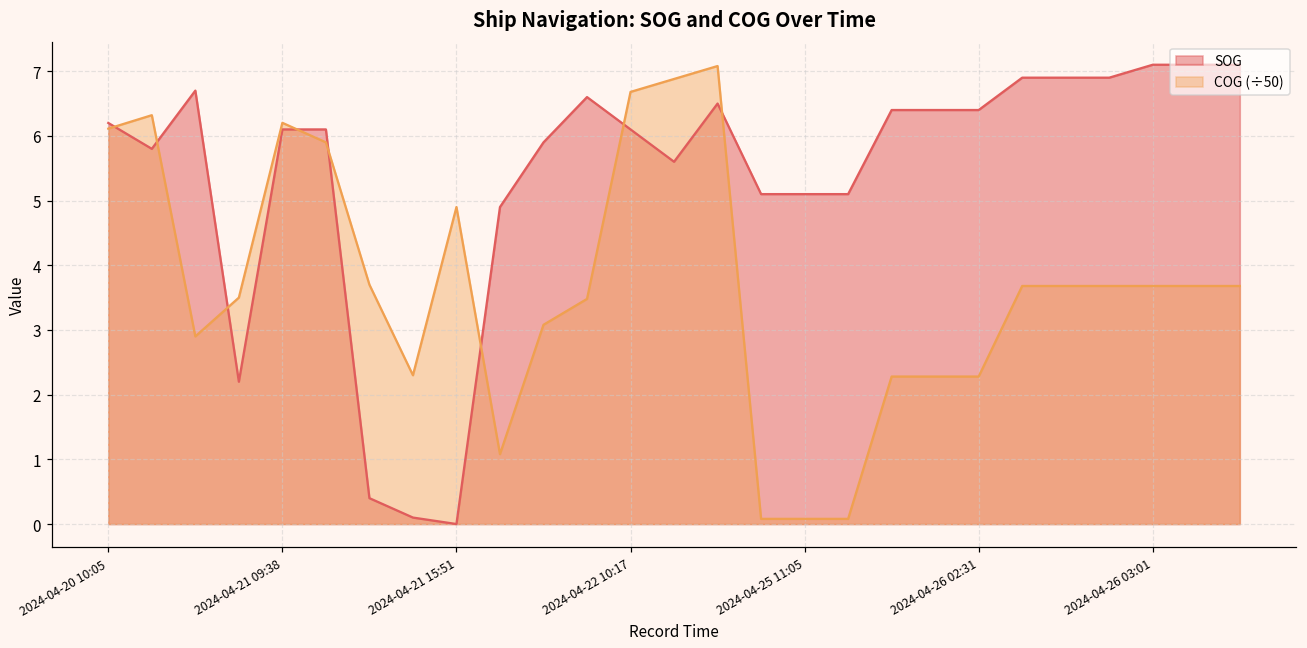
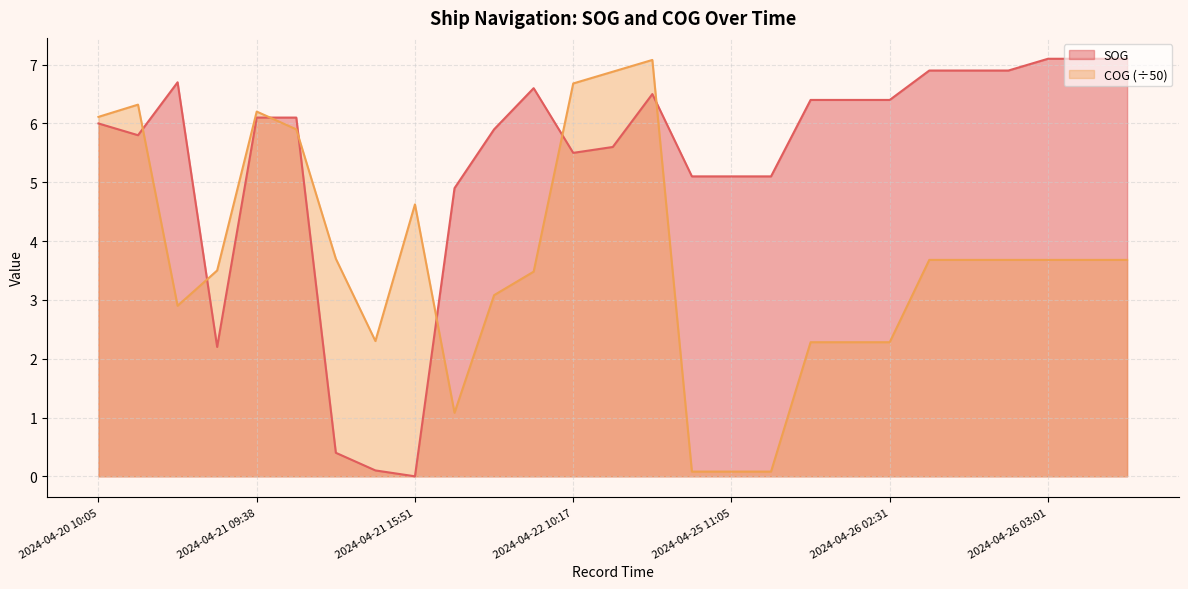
SOG, 2024-04-20 10:05: 6.2 -> 6.0
COG (÷50), 2024-04-21 15:51: 4.9 -> 4.6
SOG, 2024-04-22 10:17: 6.1 -> 5.5
